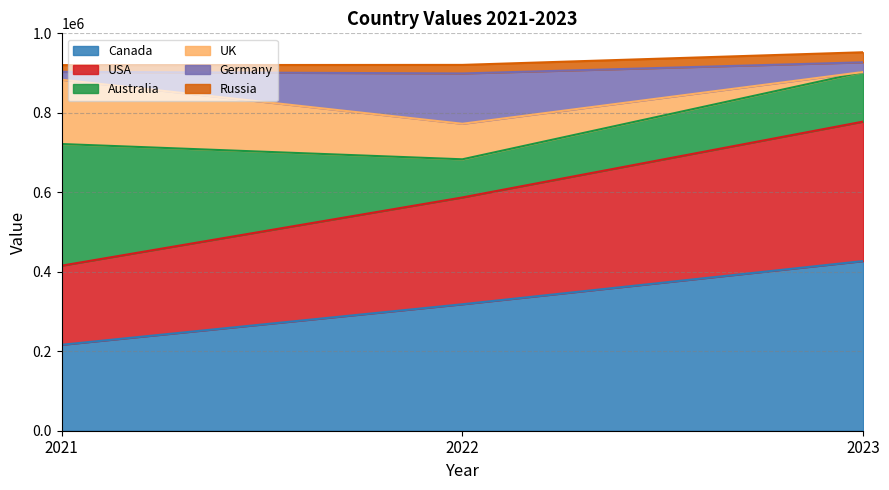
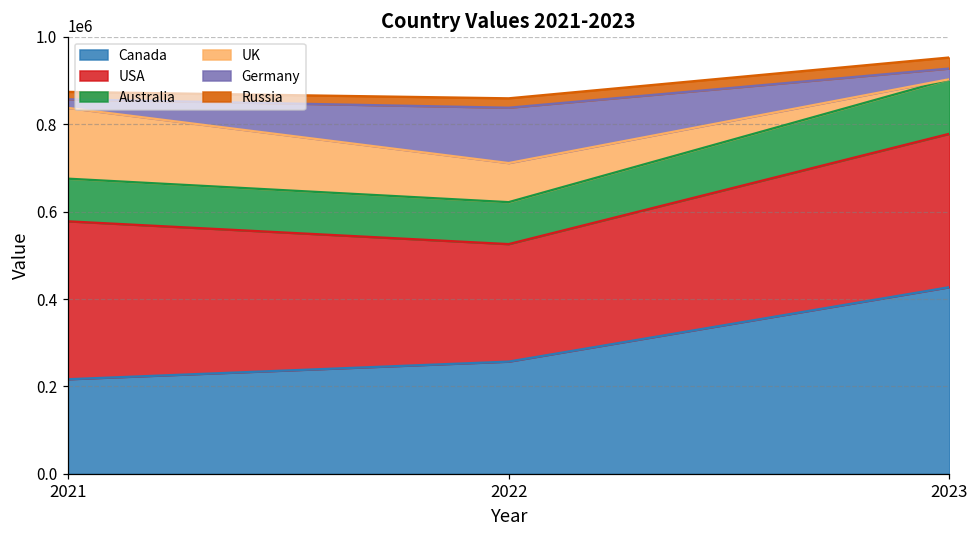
USA, 2021: 200000 -> 360000
Australia, 2021: 310000 -> 100000
Canada, 2022: 320000 -> 260000
